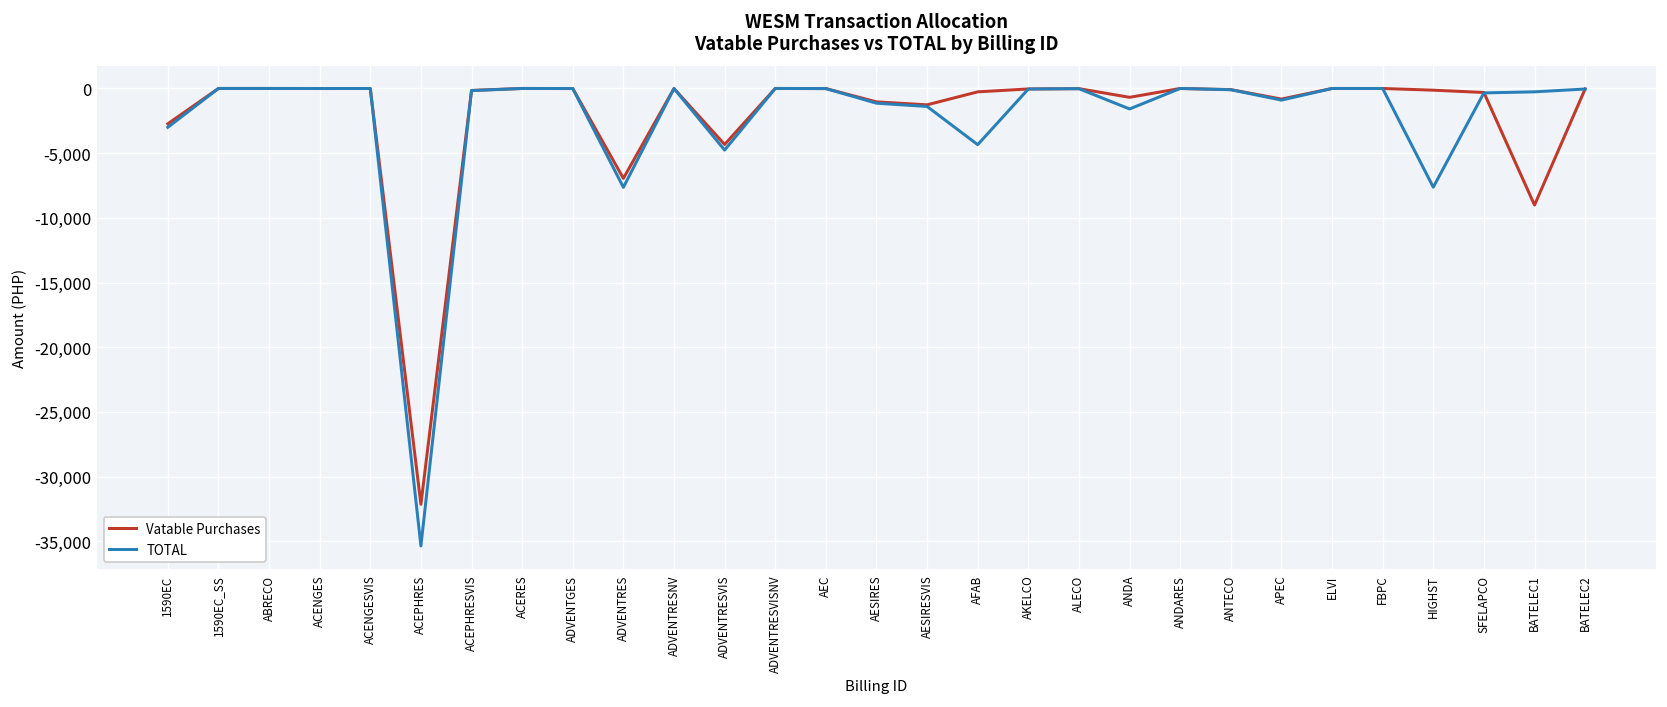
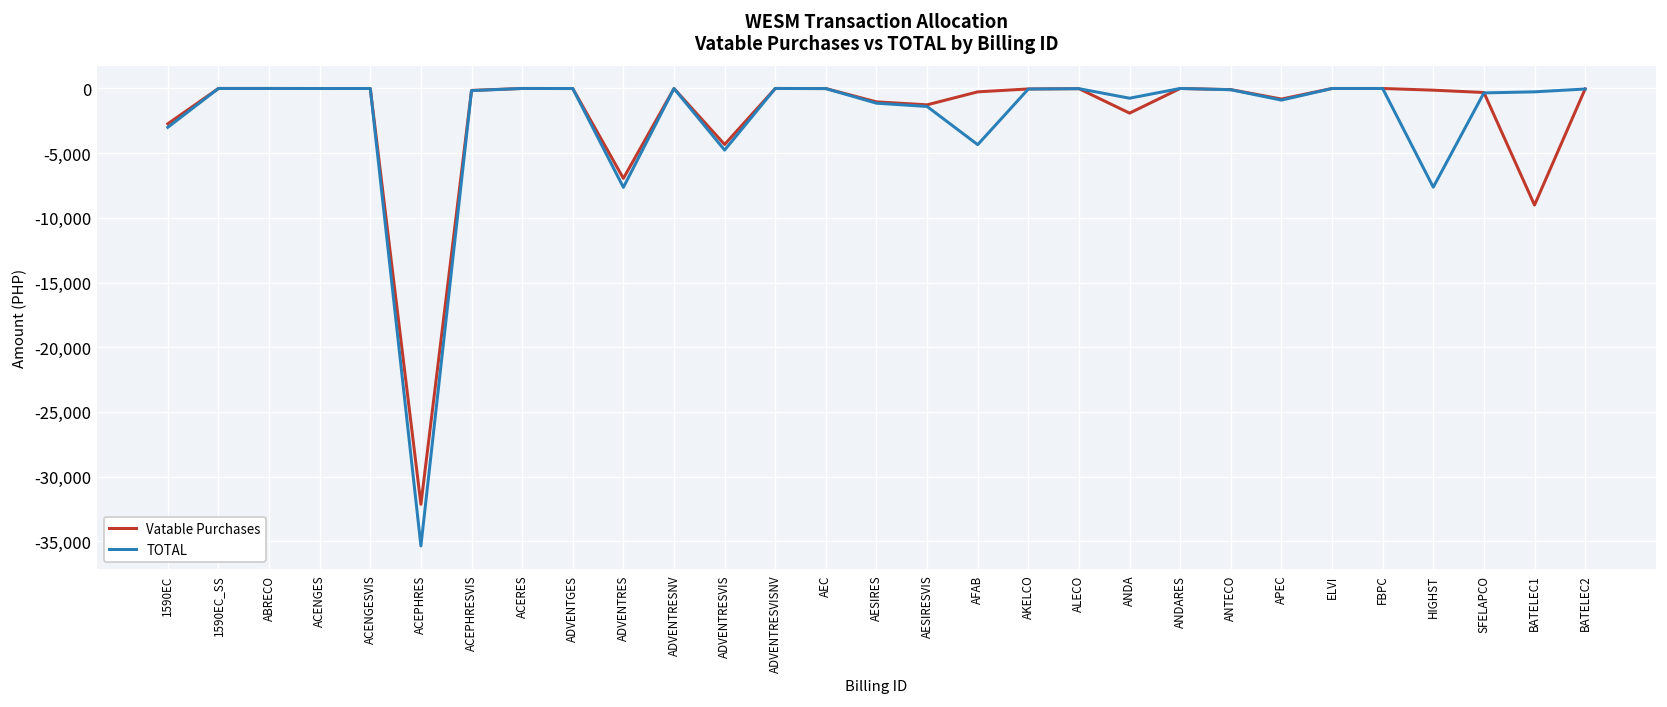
Vatable Purchases, ANDA: -700 -> -1,900
TOTAL, ANDA: -1,600 -> -800
